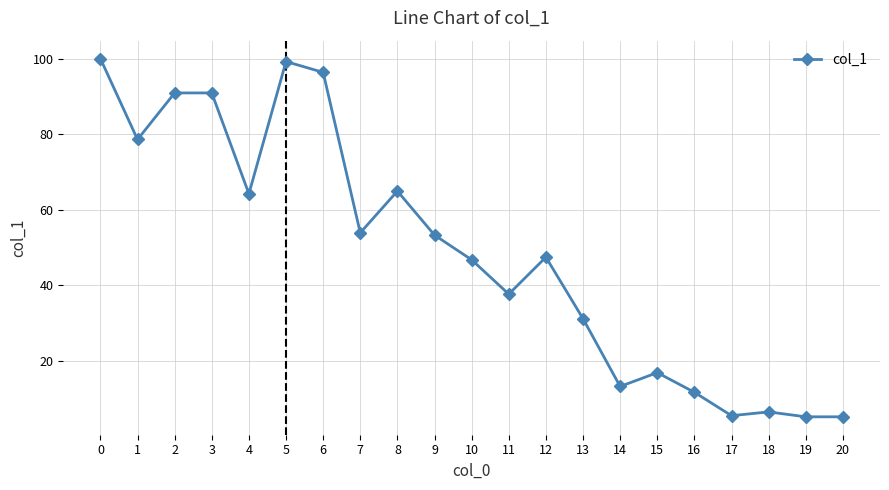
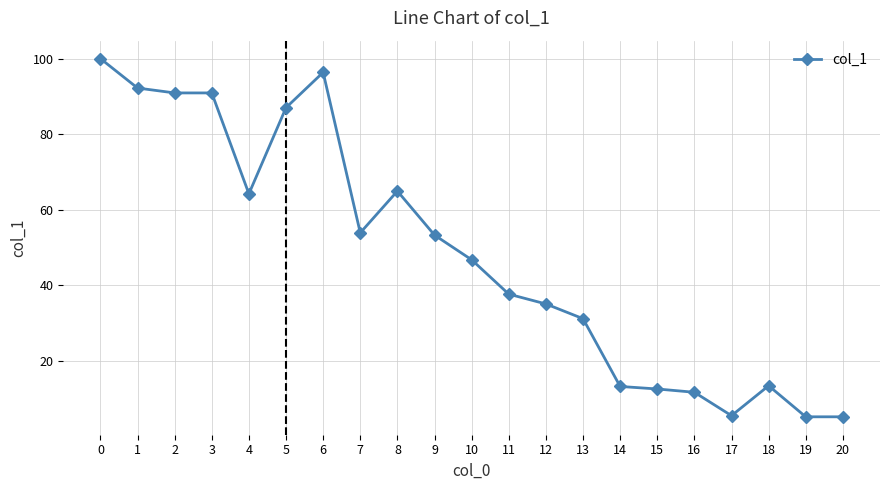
1: 79 -> 92
5: 99 -> 87
12: 47 -> 35
15: 17 -> 13
18: 6 -> 13
